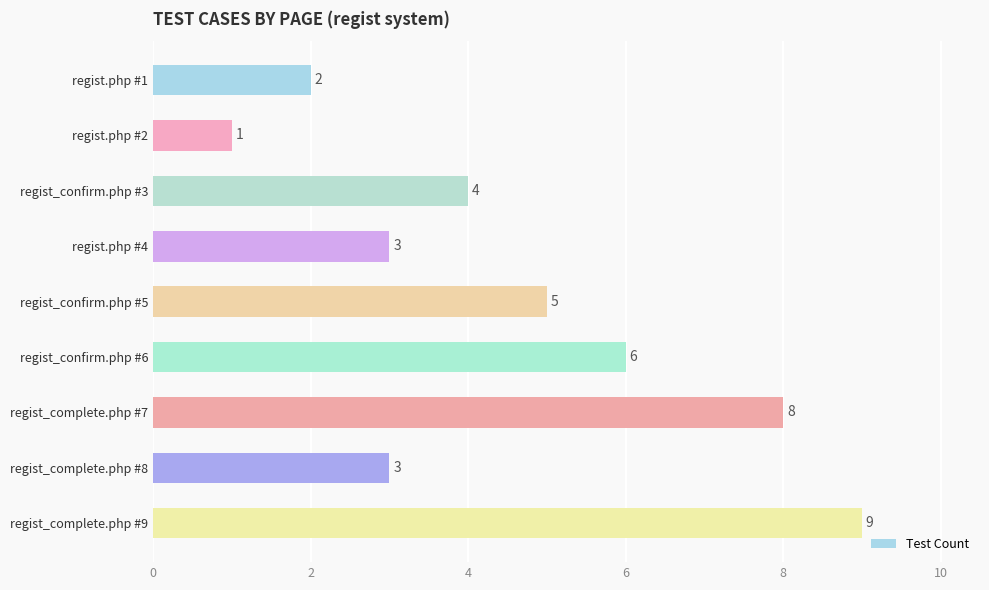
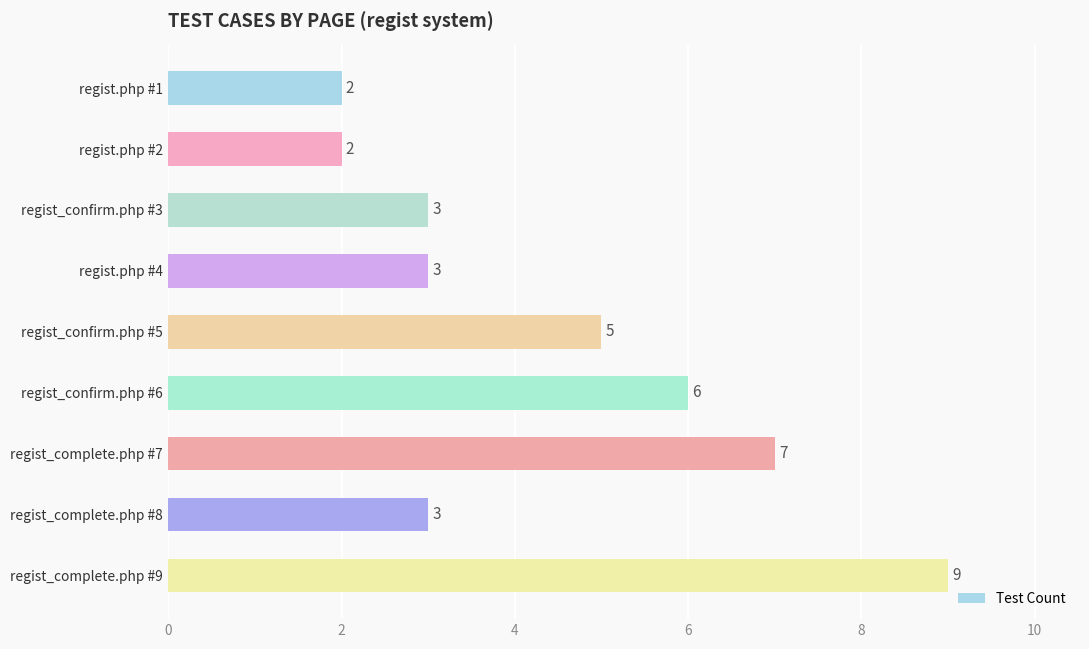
regist.php #2: 1 -> 2
regist_confirm.php #3: 4 -> 3
regist_complete.php #7: 8 -> 7
